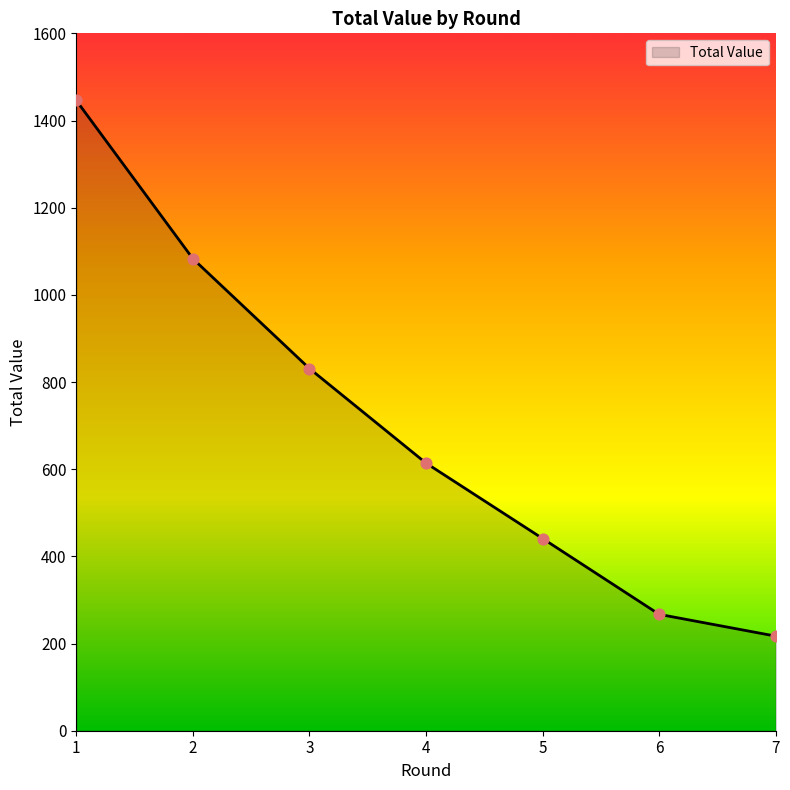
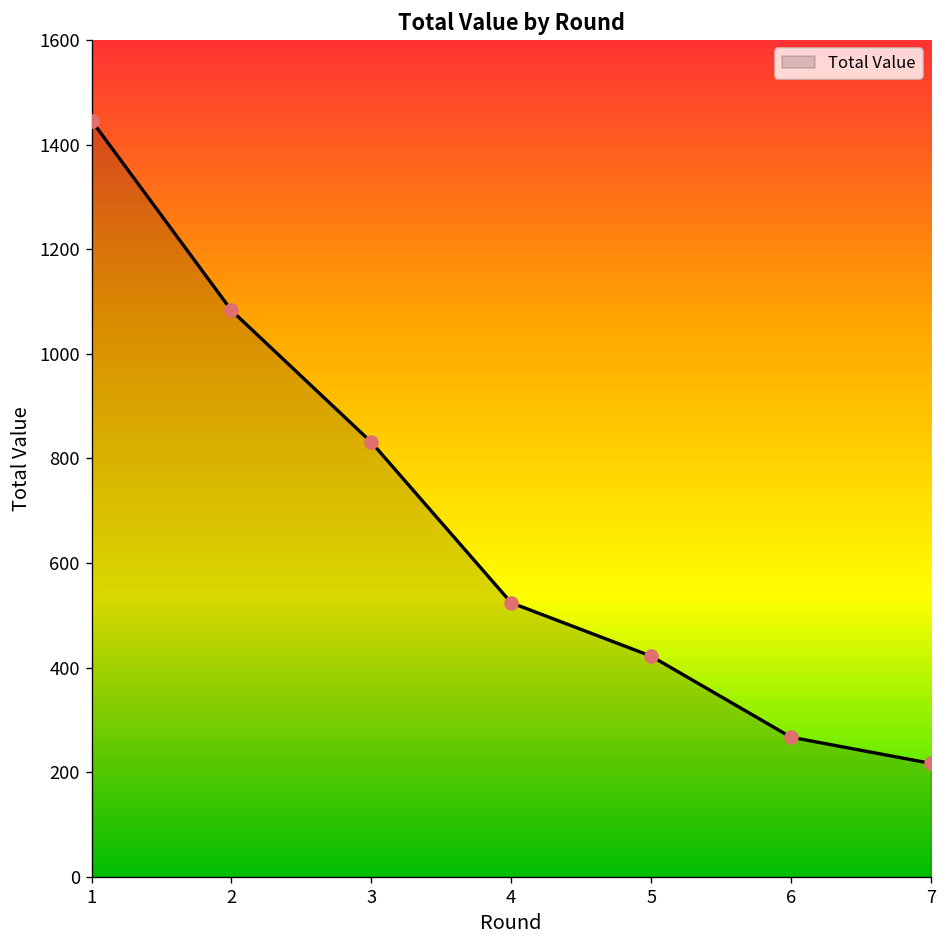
4: 610 -> 520
5: 440 -> 420
